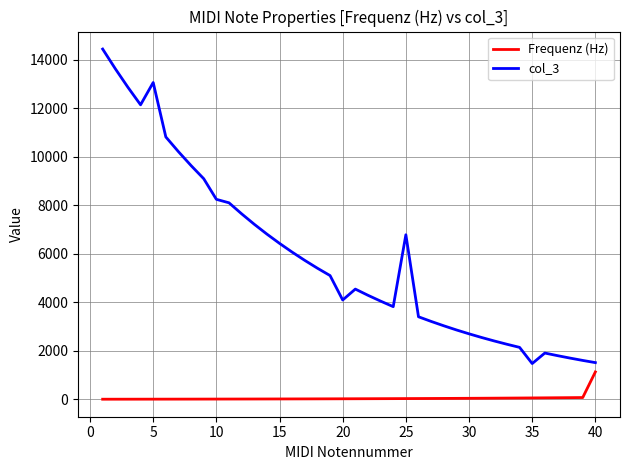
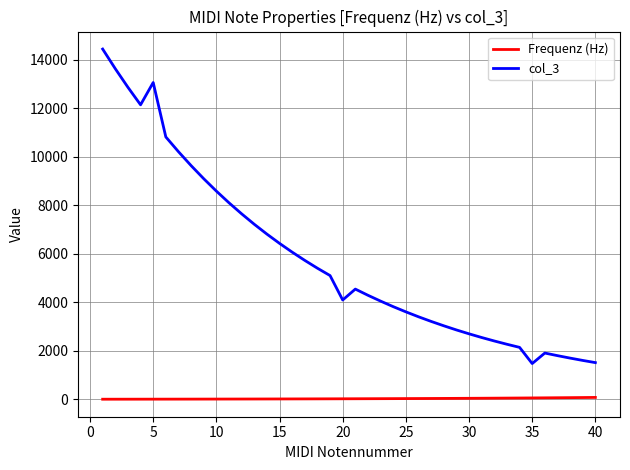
col_3, 10: 8200 -> 8600
col_3, 25: 6800 -> 3600
Frequenz (Hz), 40: 1100 -> 100
